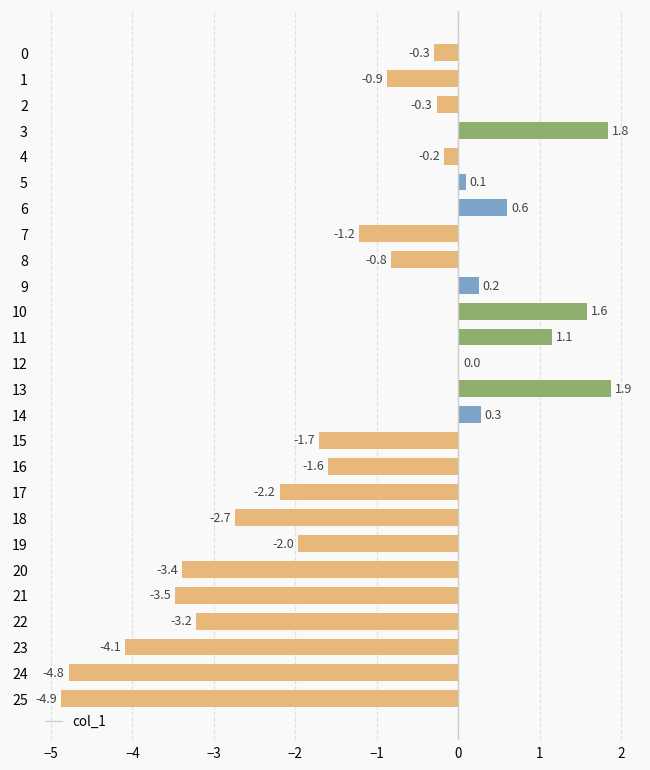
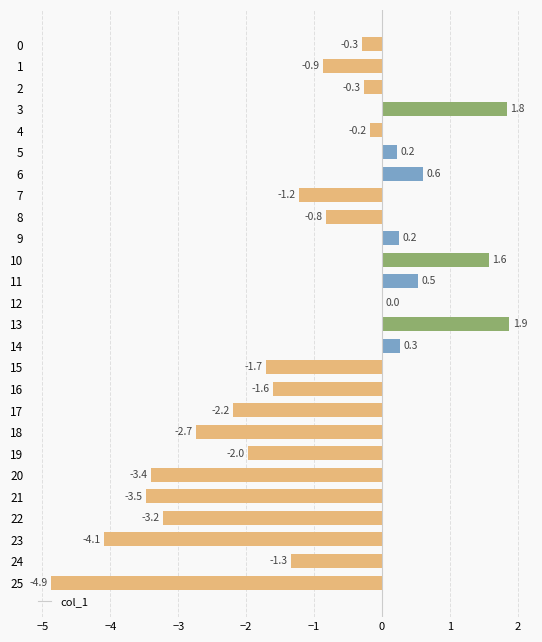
5: 0.1 -> 0.2
11: 1.1 -> 0.5
24: -4.8 -> -1.3
